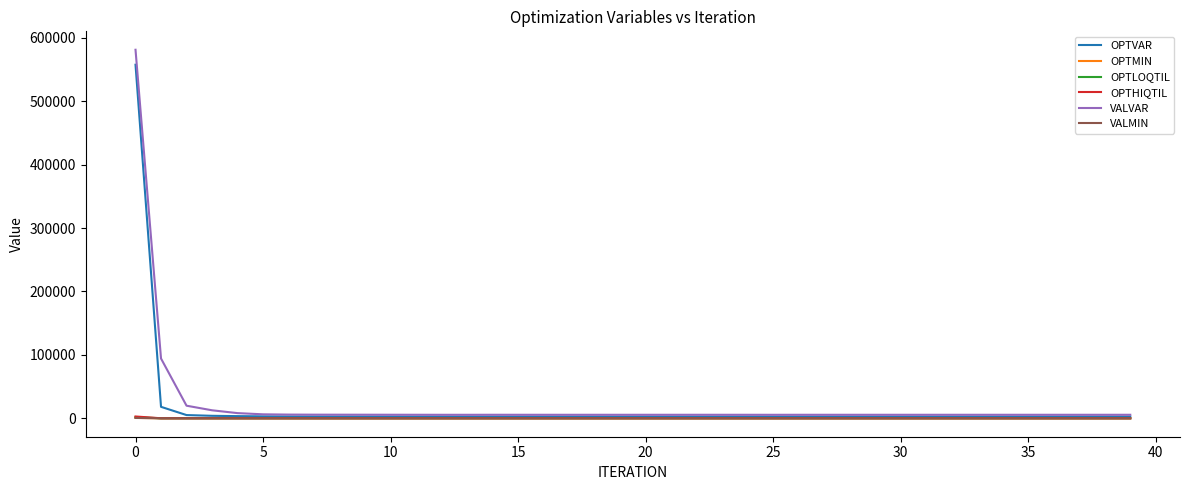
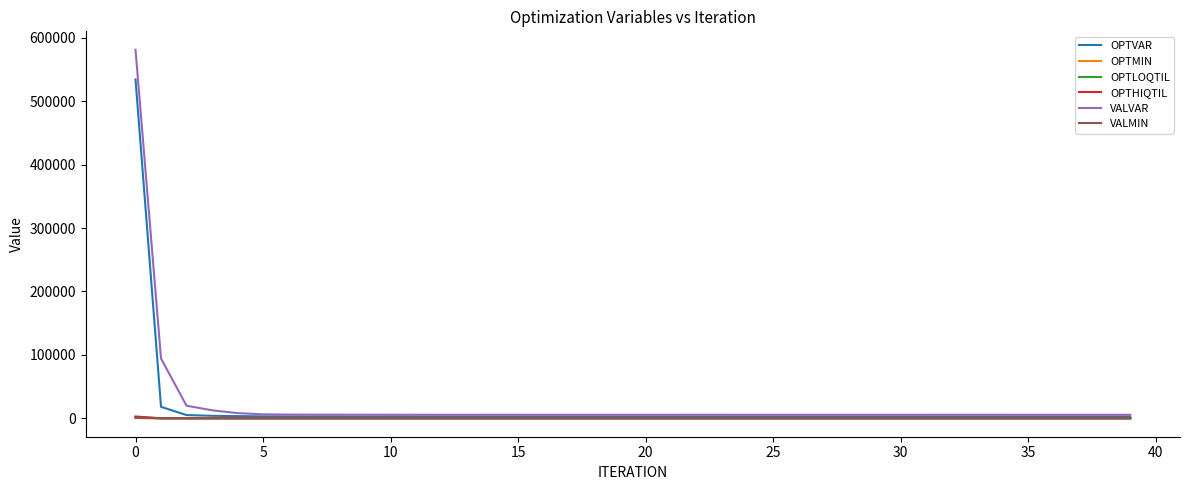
OPTVAR, 0: 560000 -> 530000
